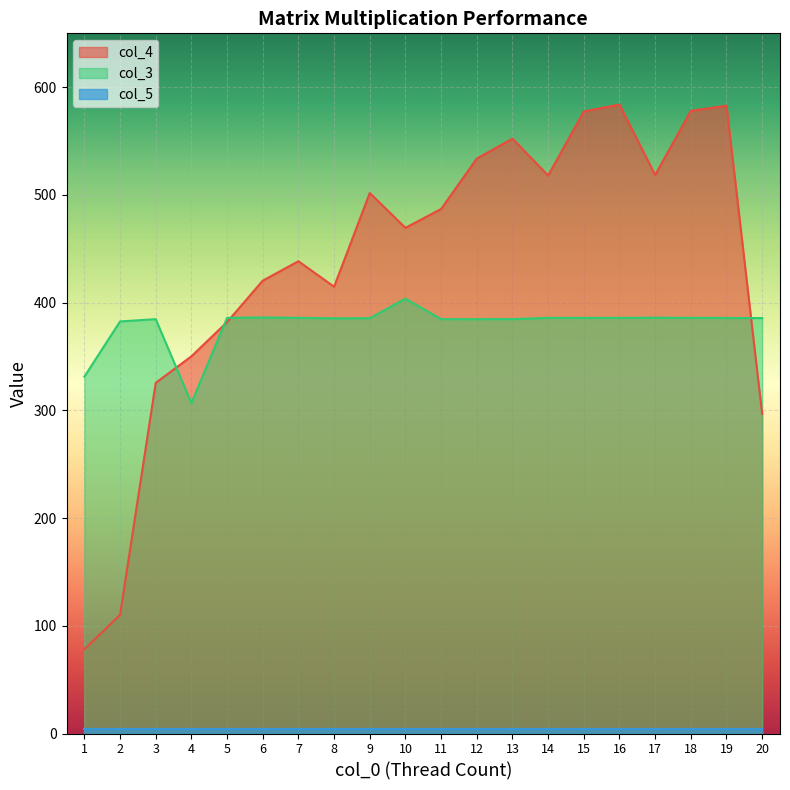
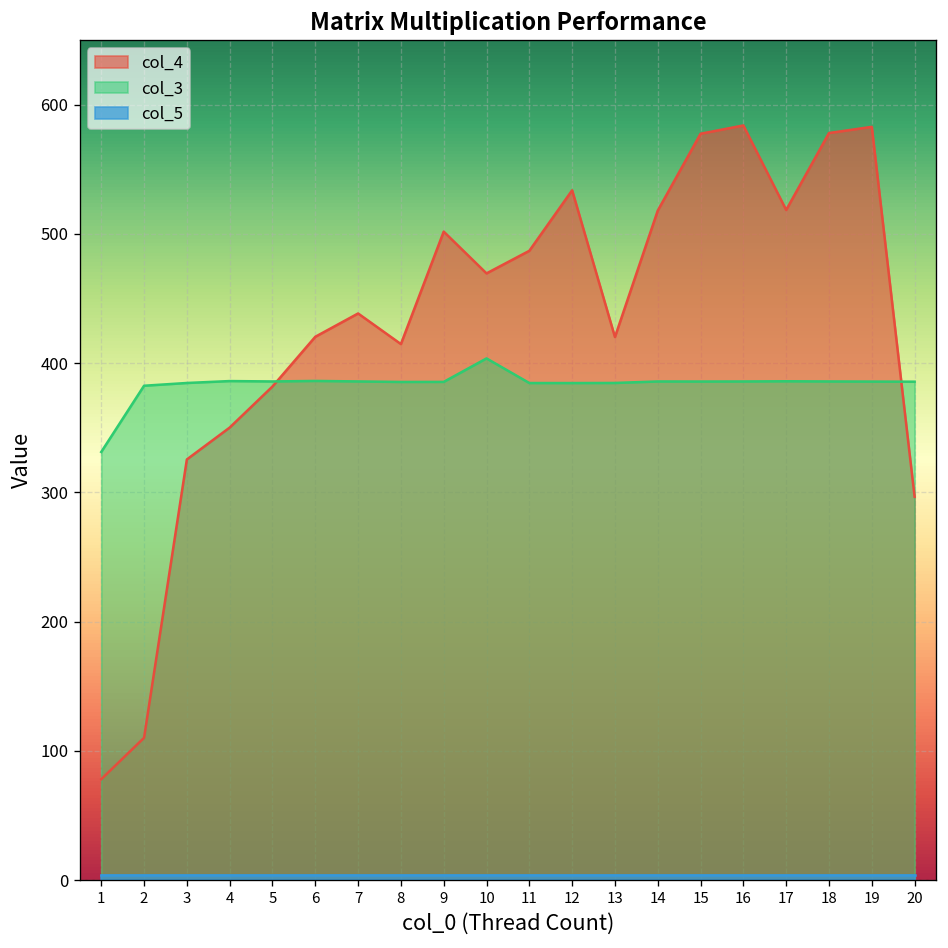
col_3, 4: 307 -> 386
col_4, 13: 552 -> 420
